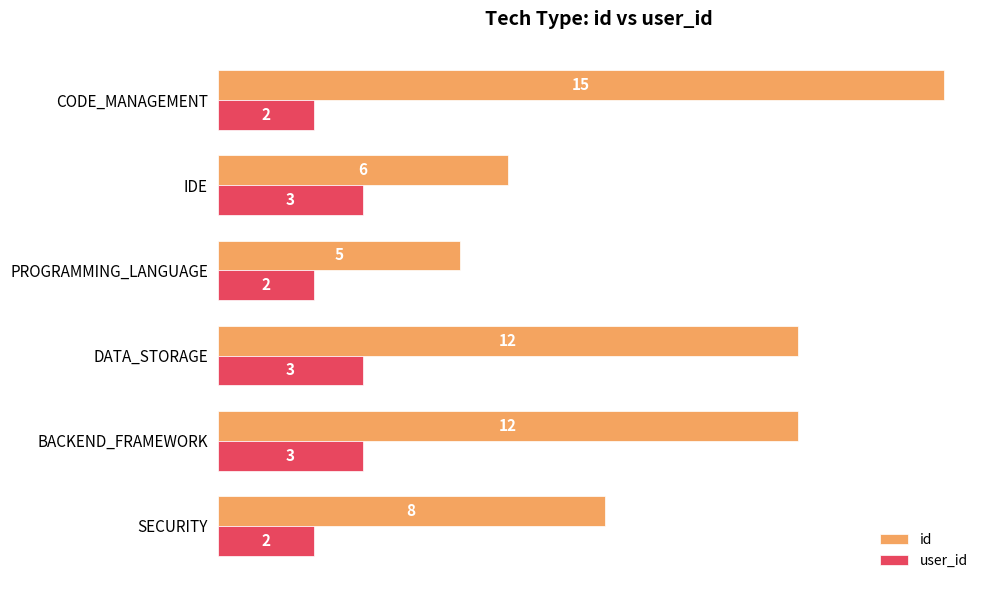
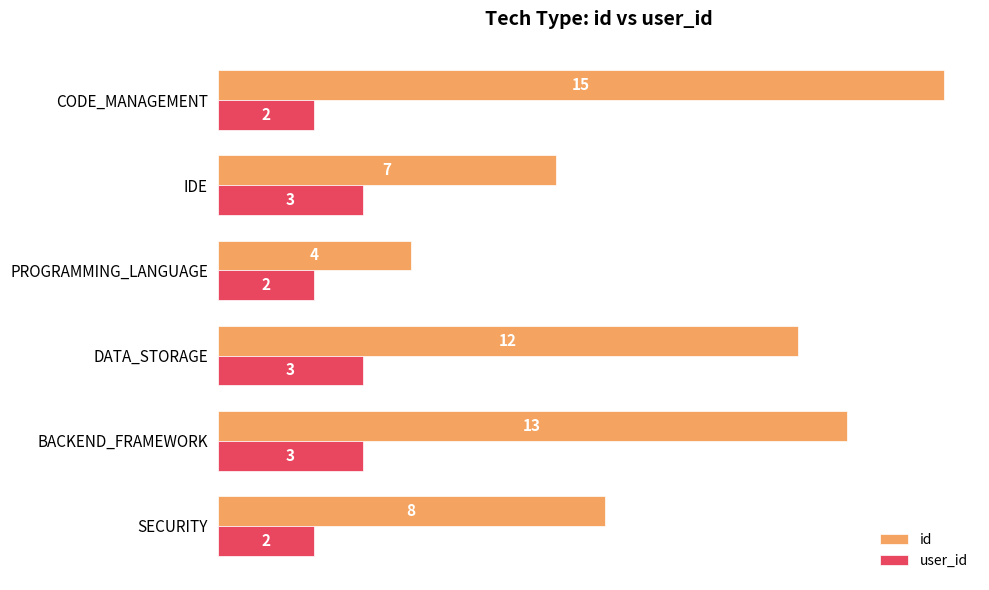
id, IDE: 6 -> 7
id, PROGRAMMING_LANGUAGE: 5 -> 4
id, BACKEND_FRAMEWORK: 12 -> 13
